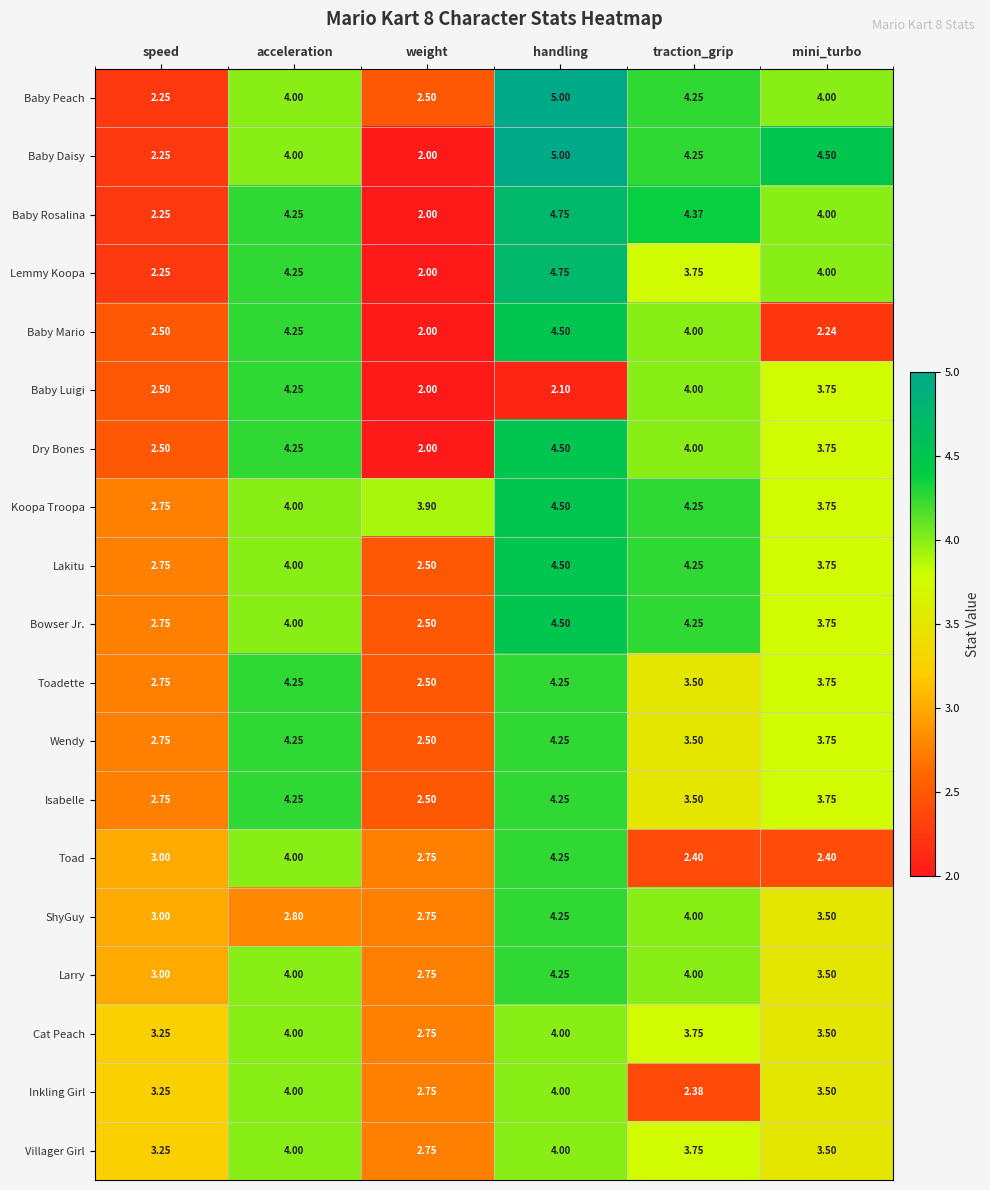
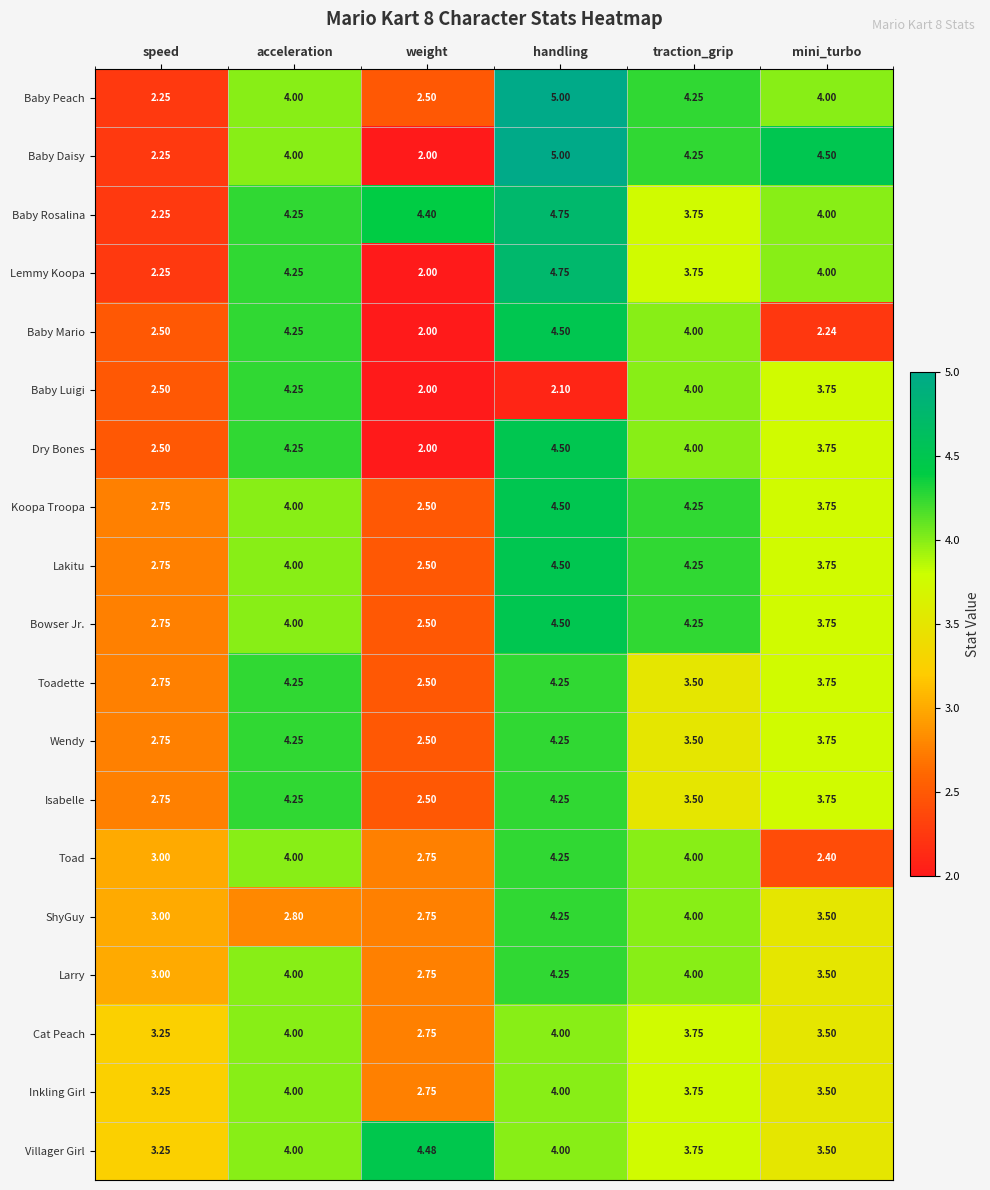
Baby Rosalina, weight: 2.00 -> 4.40
Baby Rosalina, traction_grip: 4.37 -> 3.75
Koopa Troopa, weight: 3.90 -> 2.50
Toad, traction_grip: 2.40 -> 4.00
Inkling Girl, traction_grip: 2.38 -> 3.75
Villager Girl, weight: 2.75 -> 4.48
